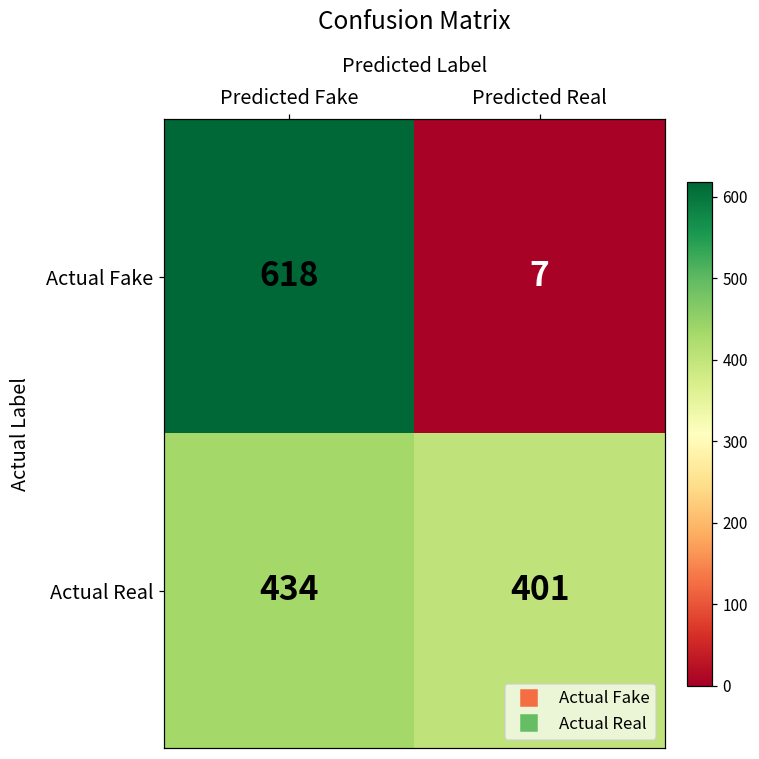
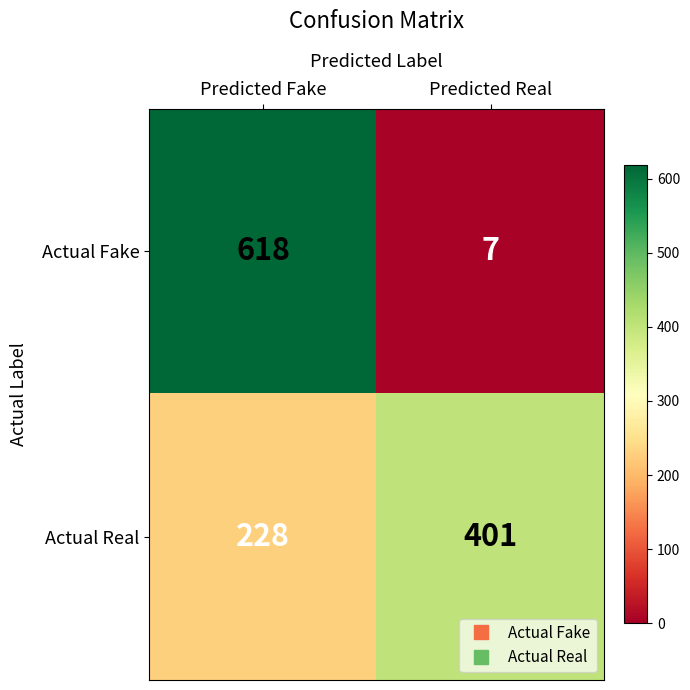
Actual Real, Predicted Fake: 434 -> 228
